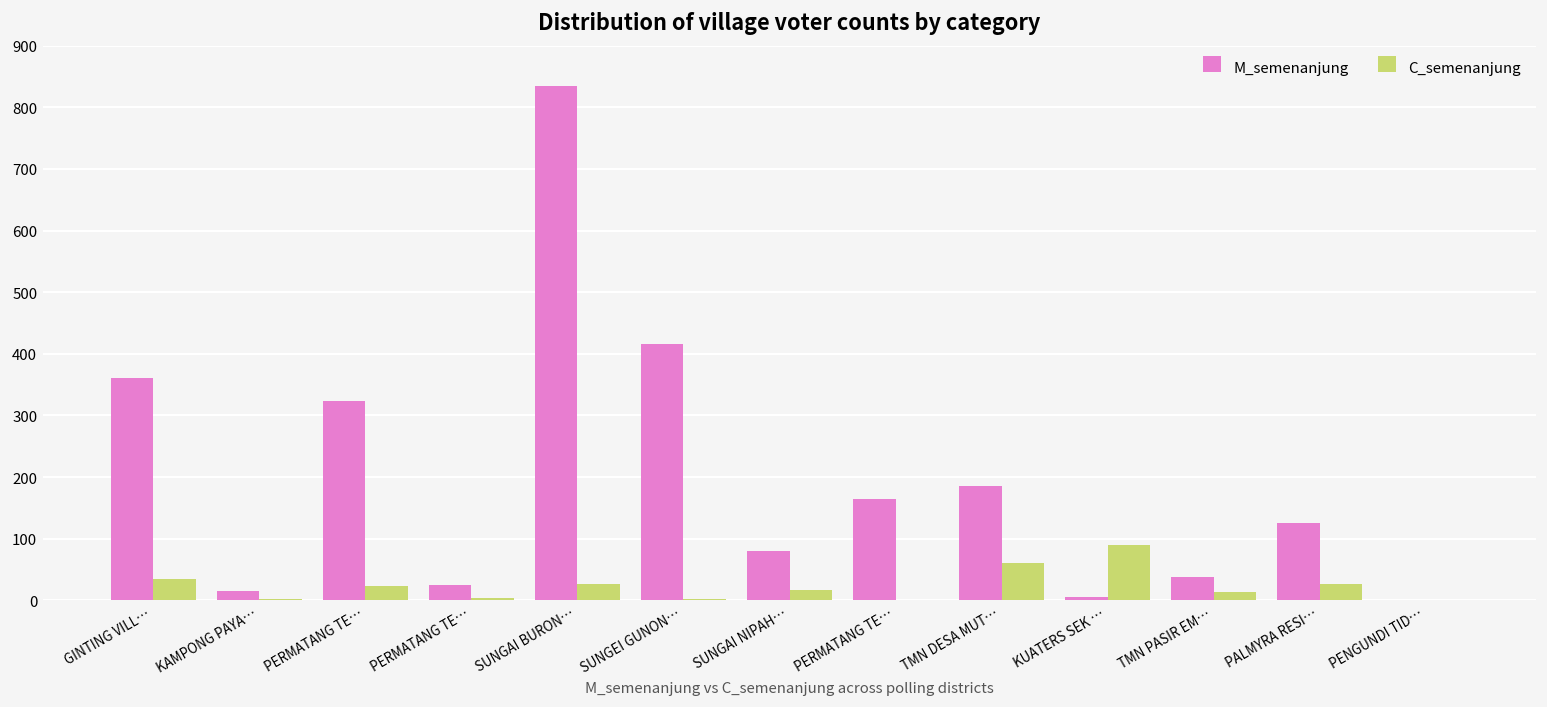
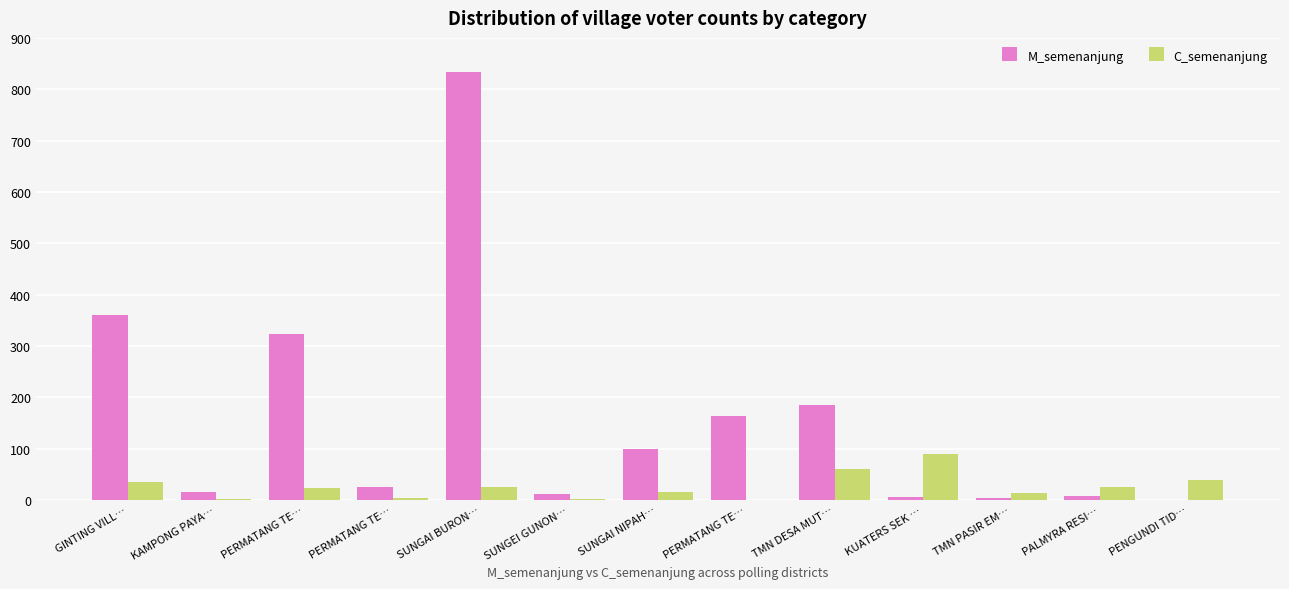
M_semenanjung, SUNGEI GUNON…: 420 -> 10
M_semenanjung, SUNGAI NIPAH…: 80 -> 100
M_semenanjung, TMN PASIR EM…: 40 -> 0
M_semenanjung, PALMYRA RESI…: 130 -> 10
C_semenanjung, PENGUNDI TID…: 0 -> 40
